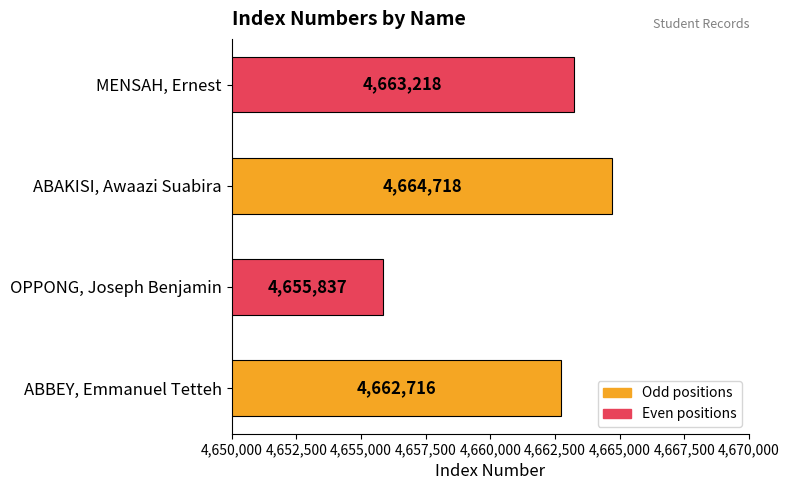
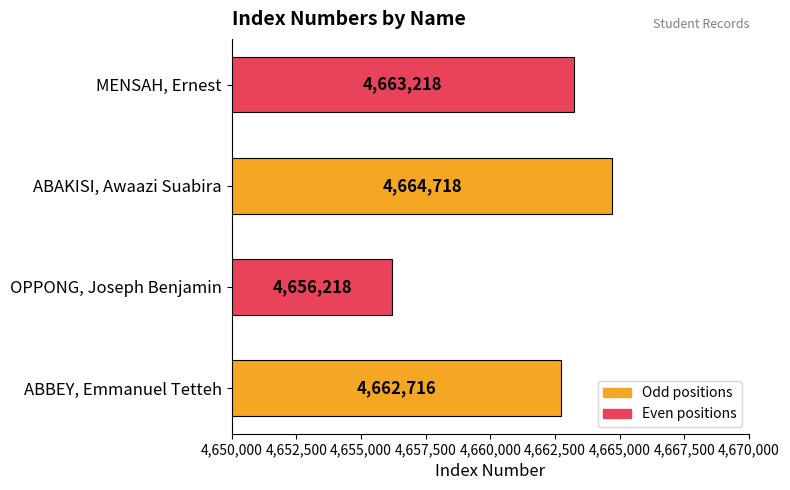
OPPONG, Joseph Benjamin: 4,655,837 -> 4,656,218
